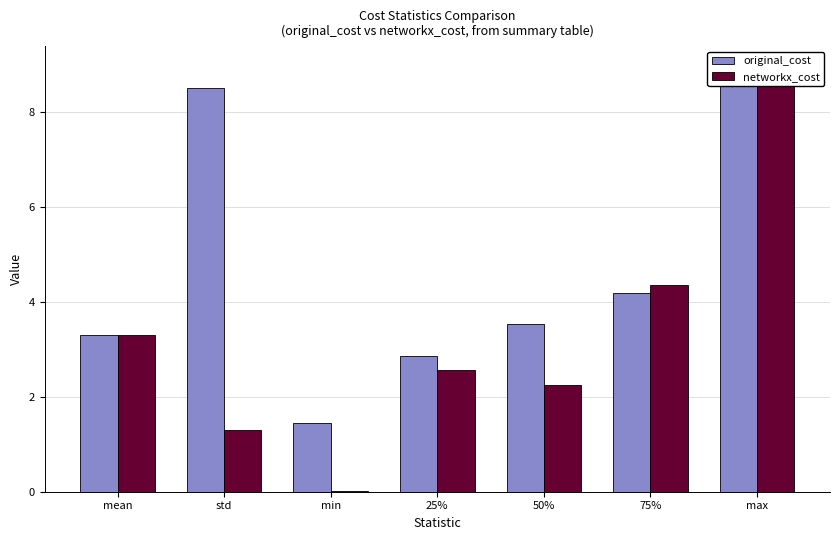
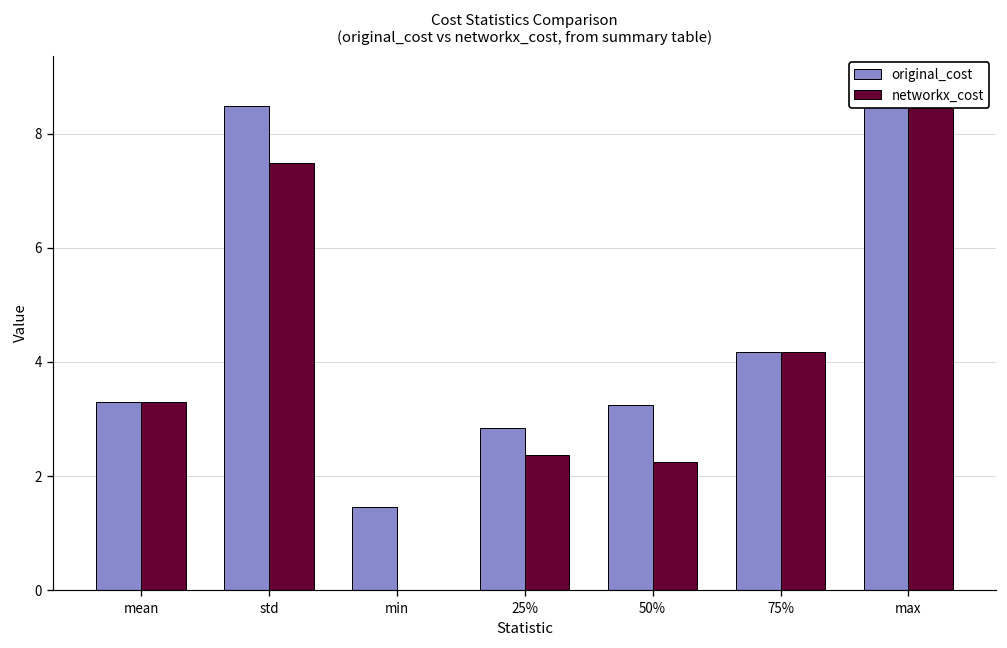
networkx_cost, std: 1.3 -> 7.5
networkx_cost, 25%: 2.6 -> 2.4
original_cost, 50%: 3.5 -> 3.2
networkx_cost, 75%: 4.3 -> 4.2
